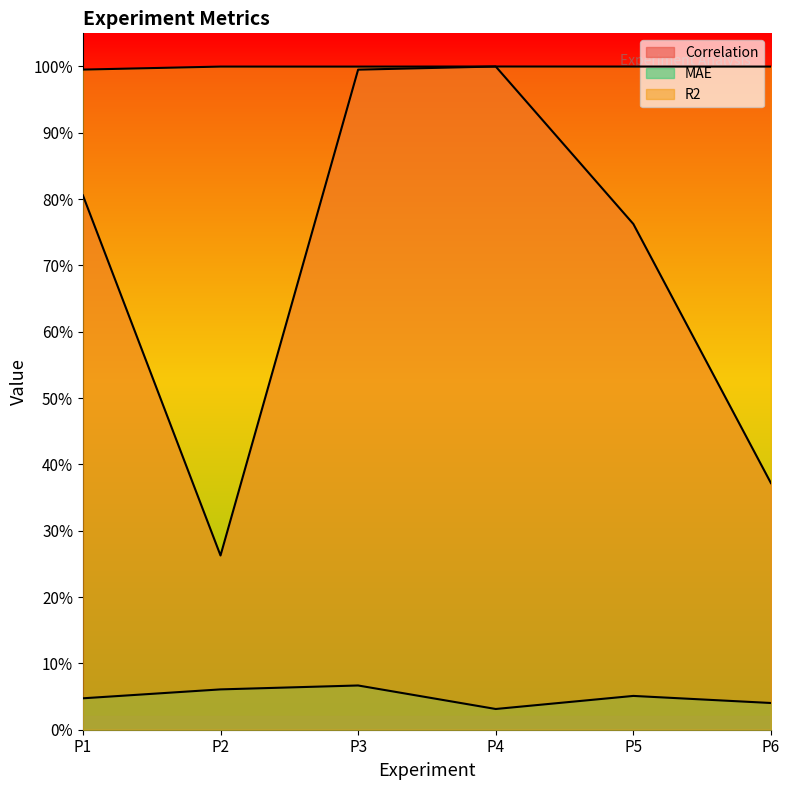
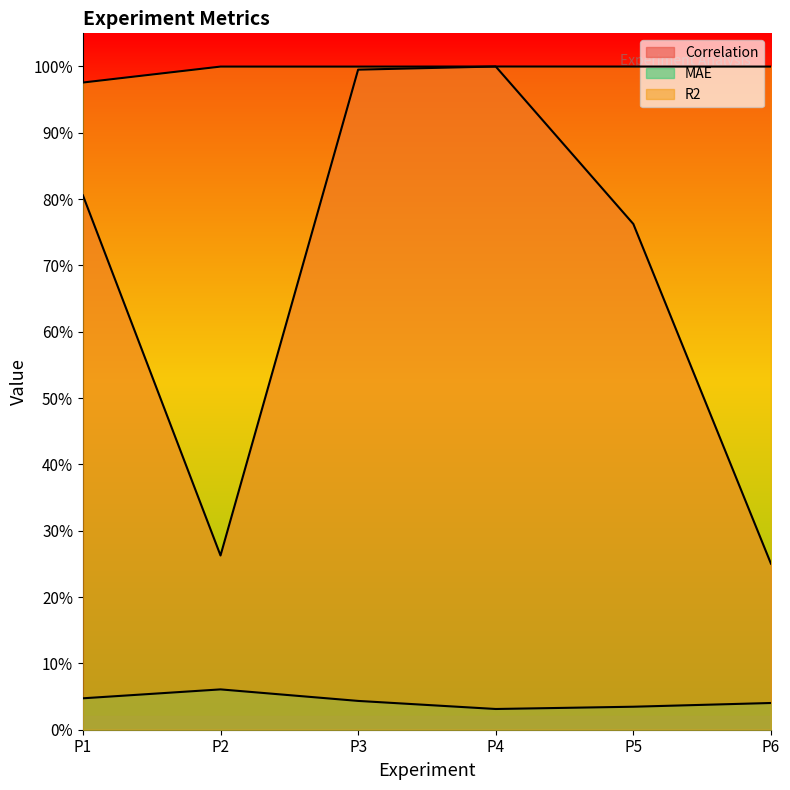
R2, P1: 100% -> 98%
MAE, P3: 7% -> 4%
MAE, P5: 5% -> 3%
Correlation, P6: 37% -> 25%
